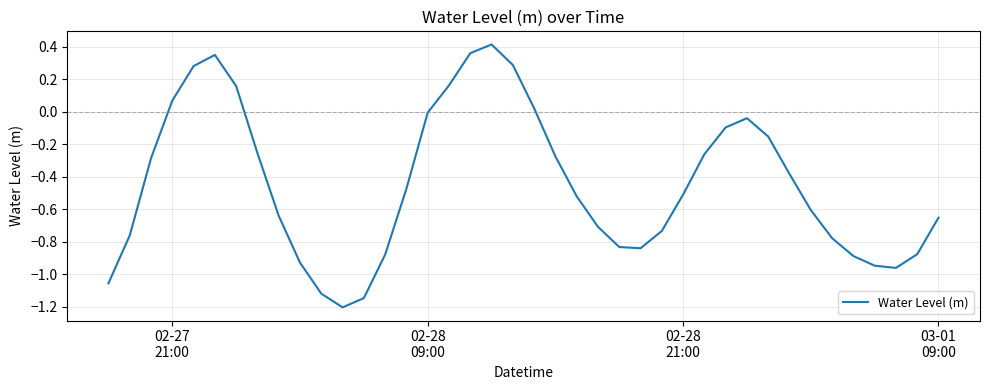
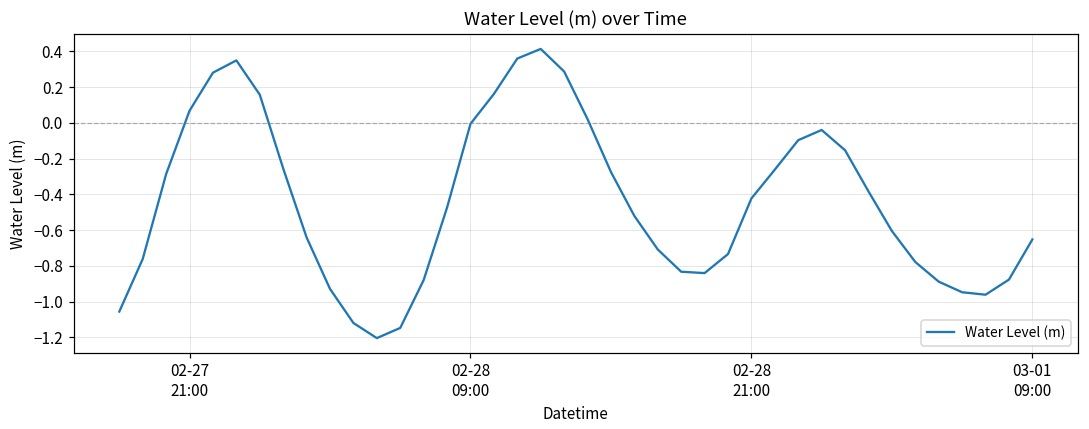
02-28 21:00: -0.51 -> -0.42
